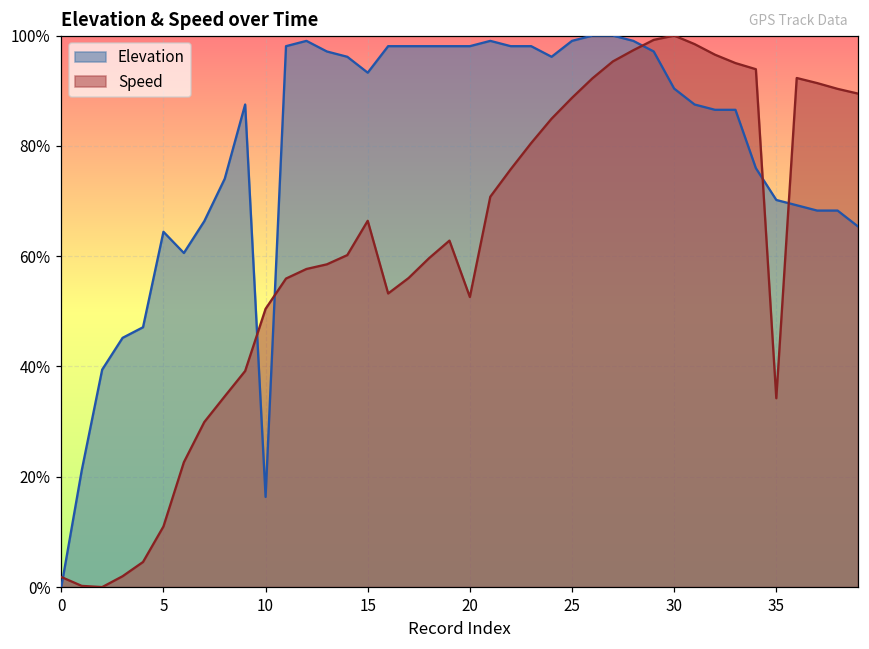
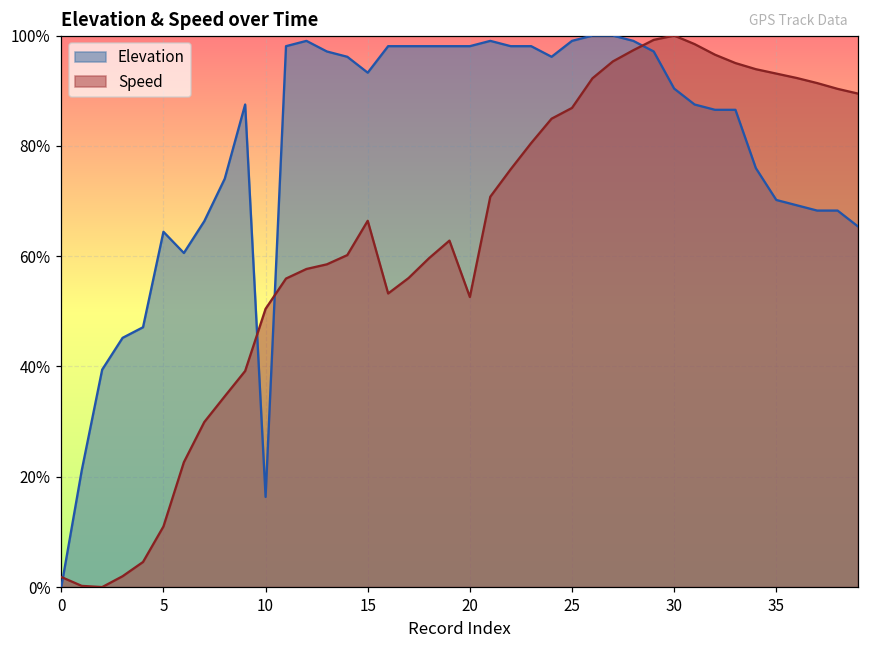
Speed, 25: 89% -> 87%
Speed, 35: 34% -> 93%
